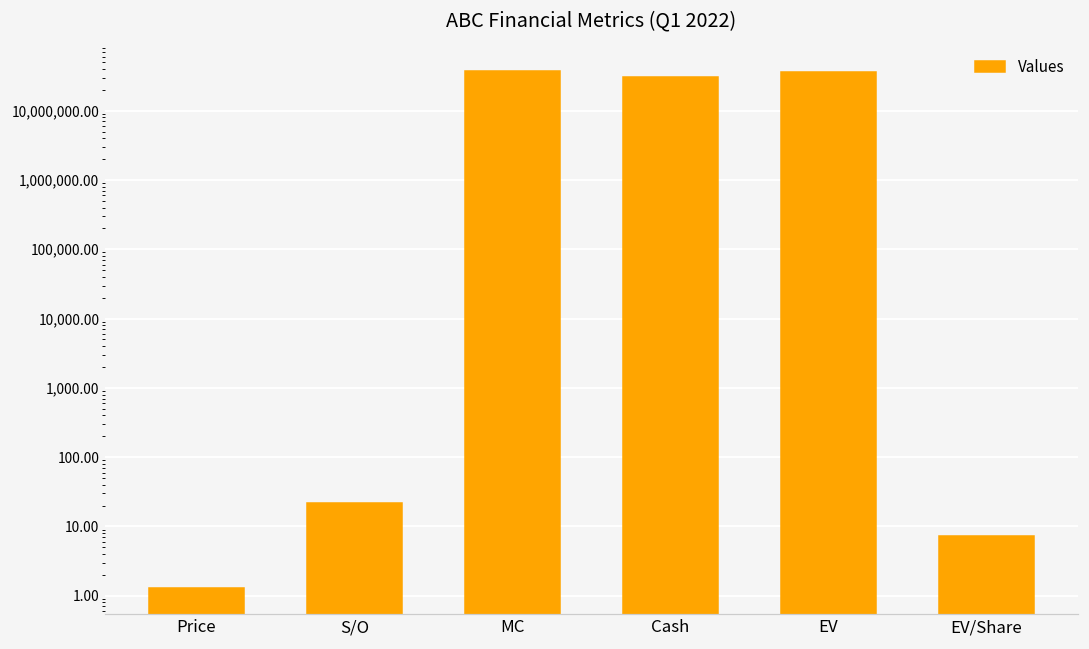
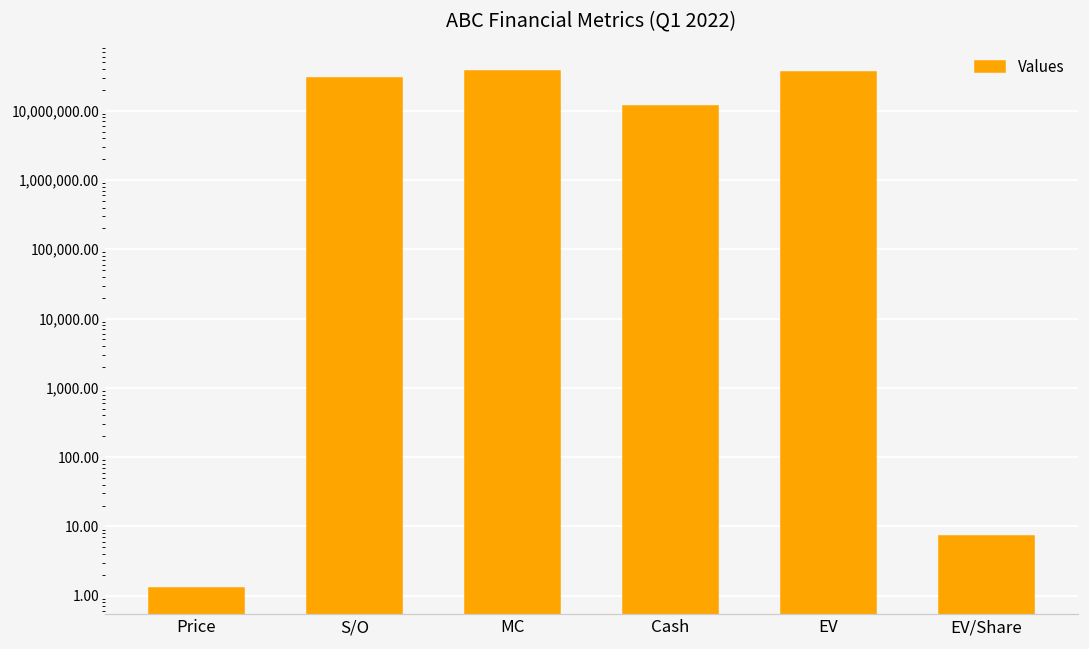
S/O: 22 -> 30,000,000
Cash: 30,000,000 -> 12,000,000
